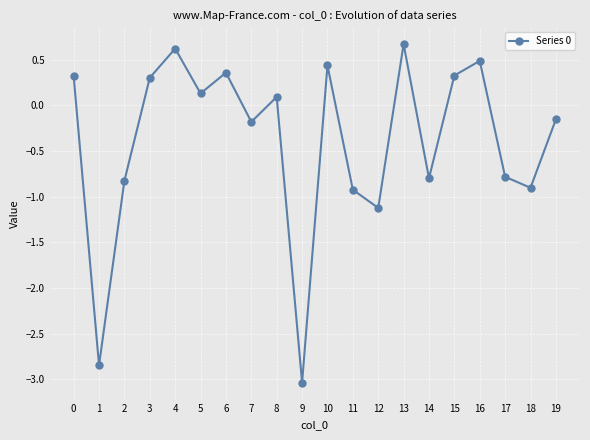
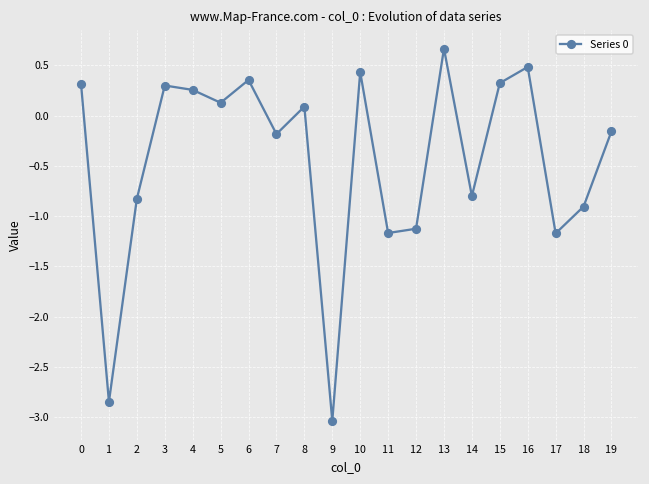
4: 0.6 -> 0.3
11: -0.9 -> -1.2
17: -0.8 -> -1.2
